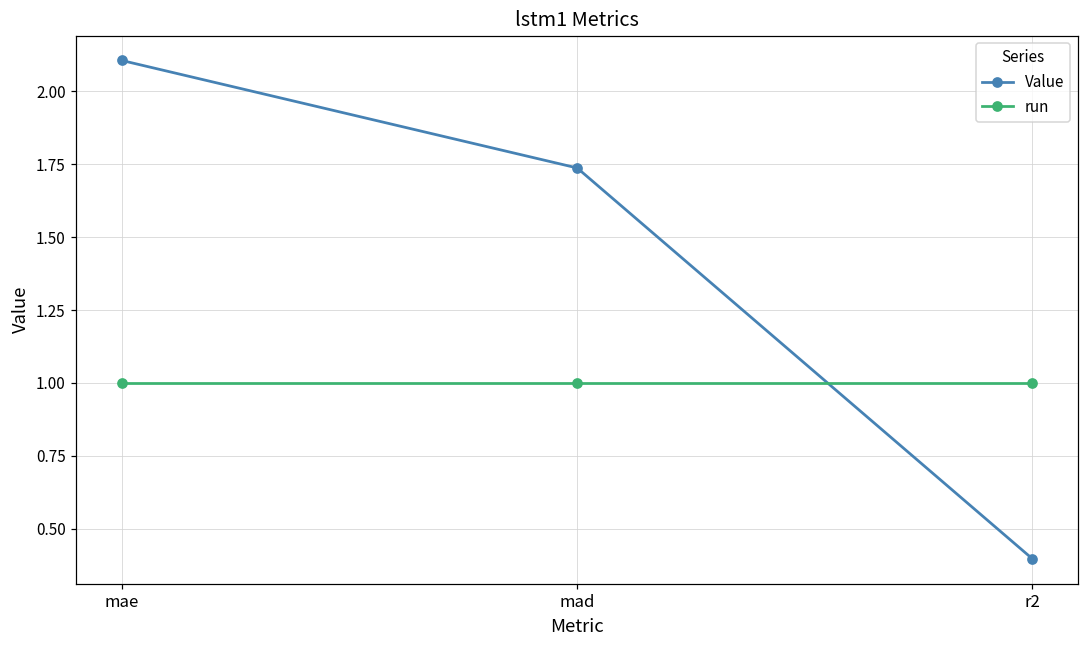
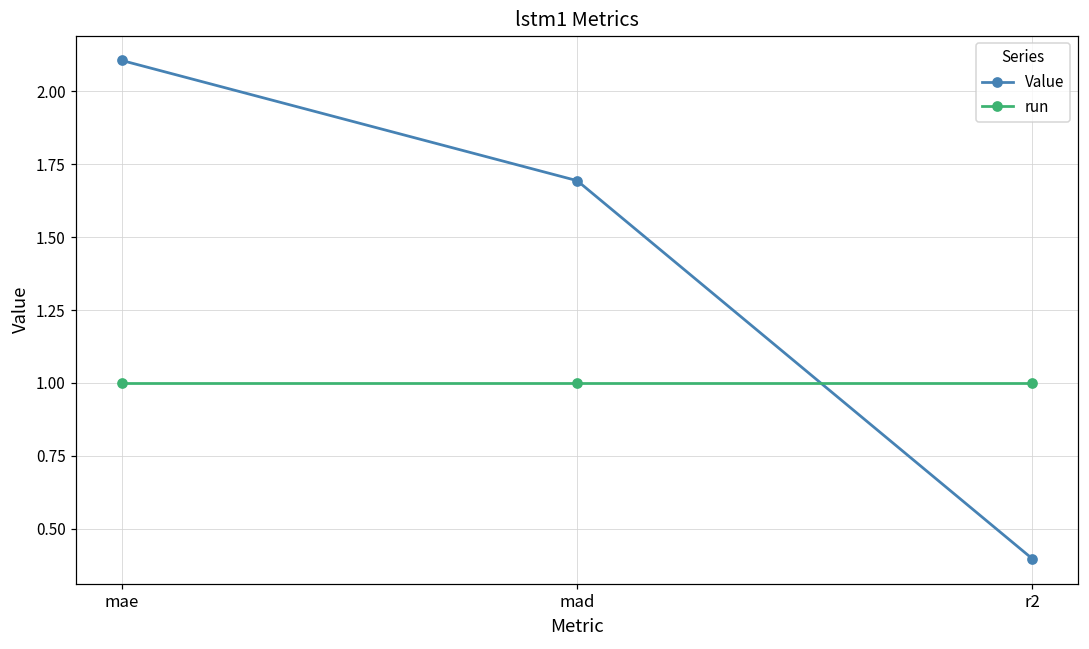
Value, mad: 1.74 -> 1.69
